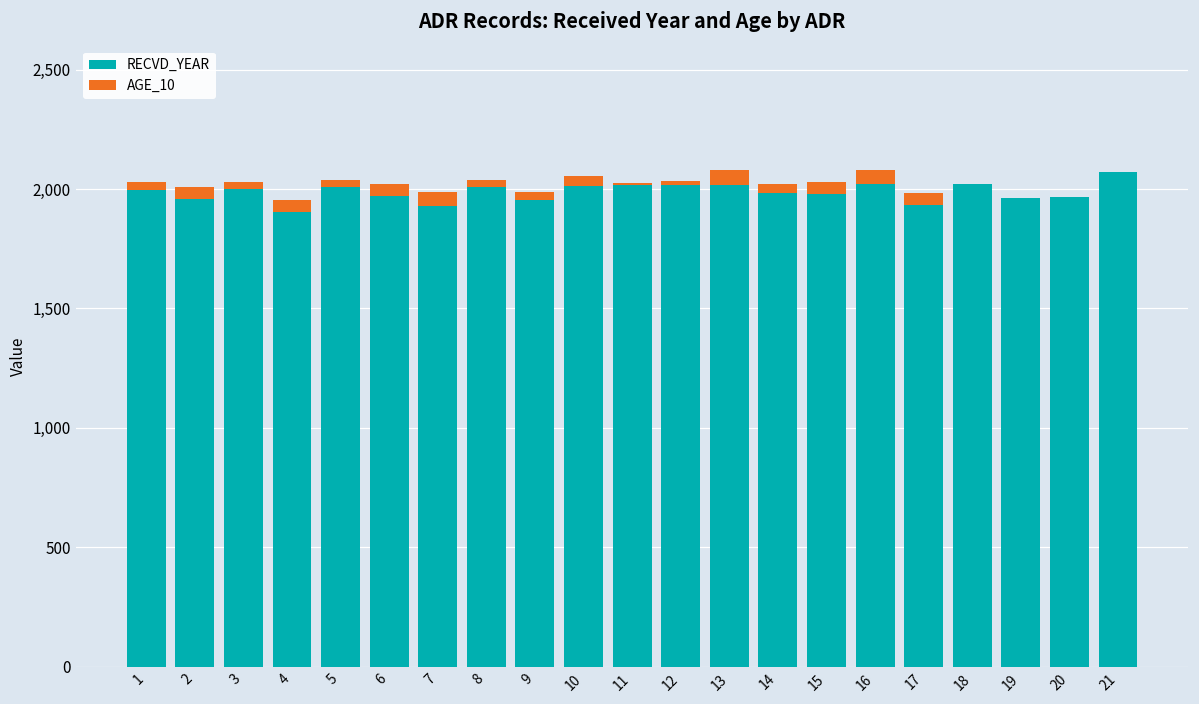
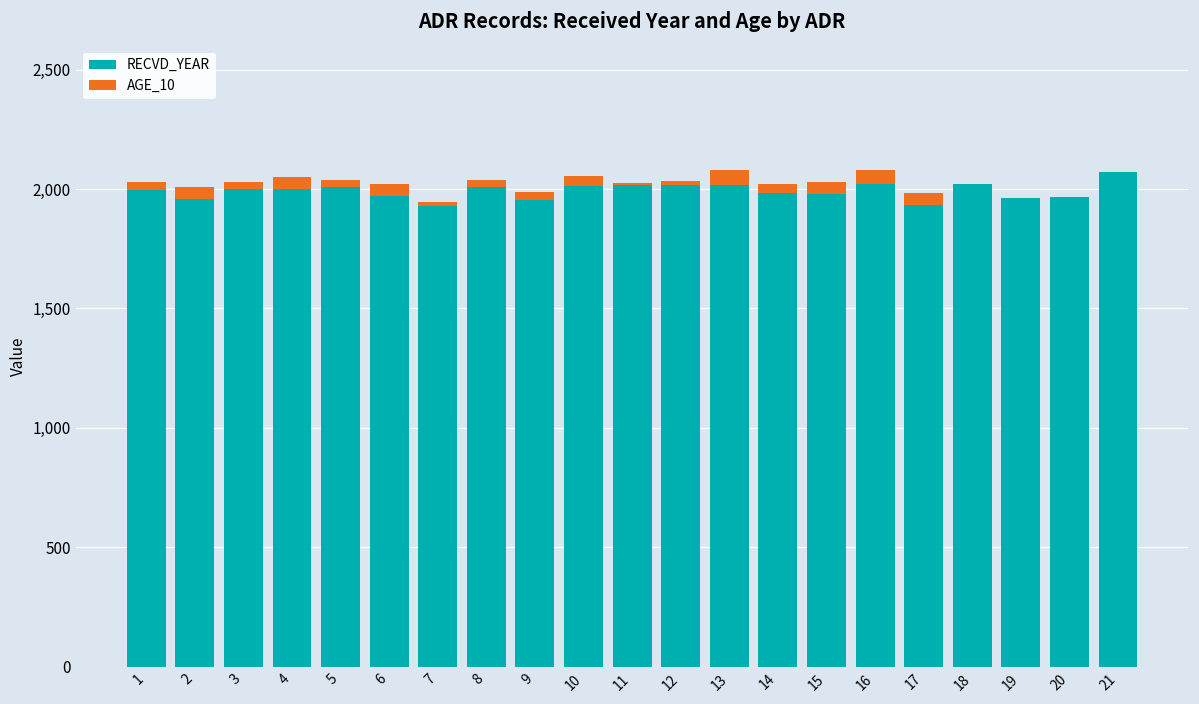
RECVD_YEAR, 4: 1,910 -> 2,000
AGE_10, 7: 60 -> 20
